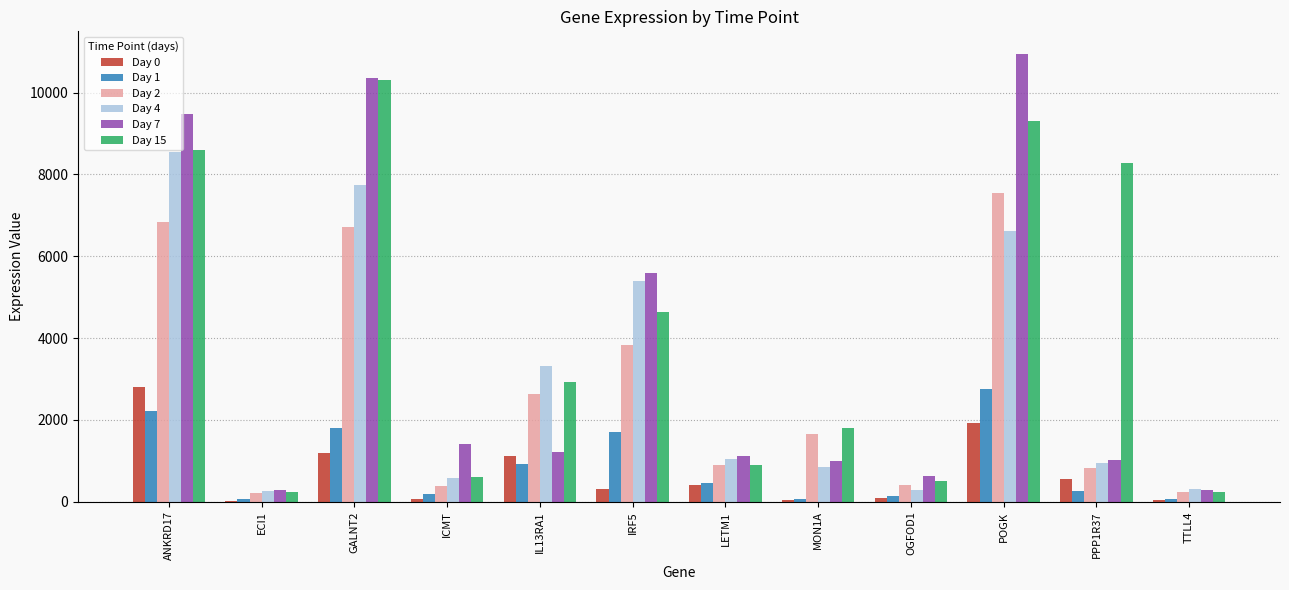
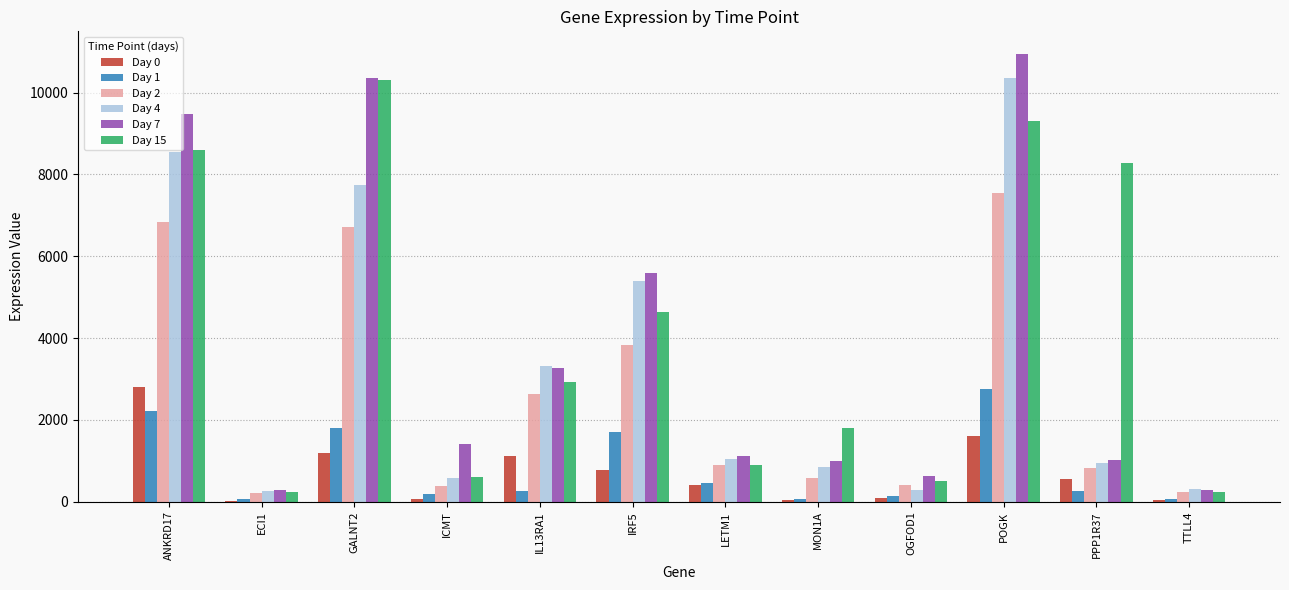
Day 1, IL13RA1: 900 -> 300
Day 7, IL13RA1: 1200 -> 3300
Day 0, IRF5: 300 -> 800
Day 2, MON1A: 1700 -> 600
Day 0, POGK: 1900 -> 1600
Day 4, POGK: 6600 -> 10400
